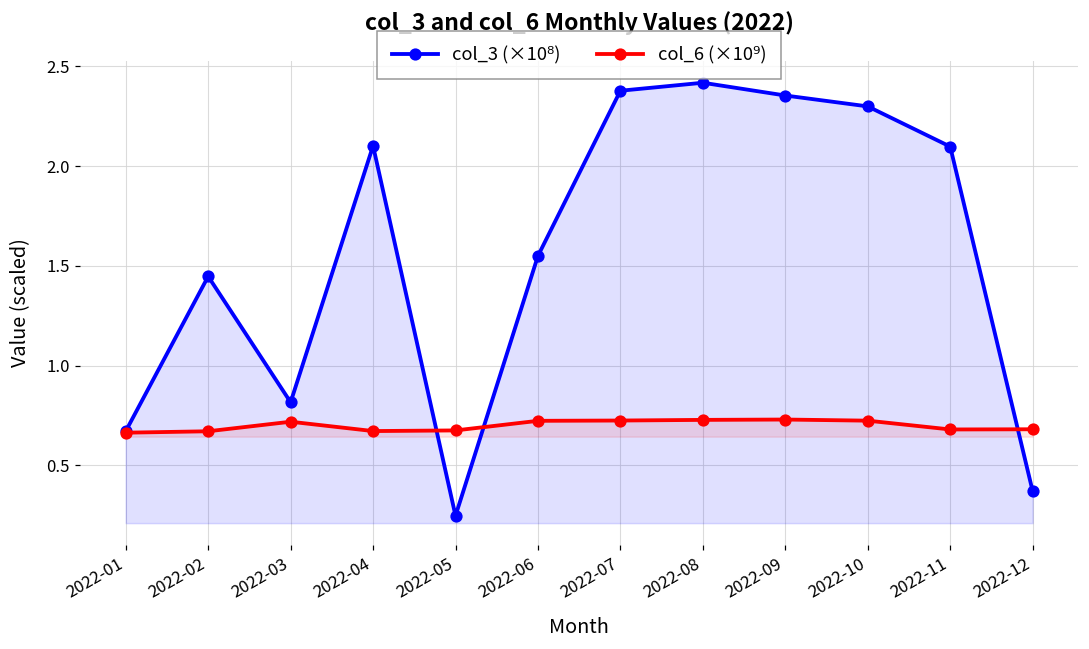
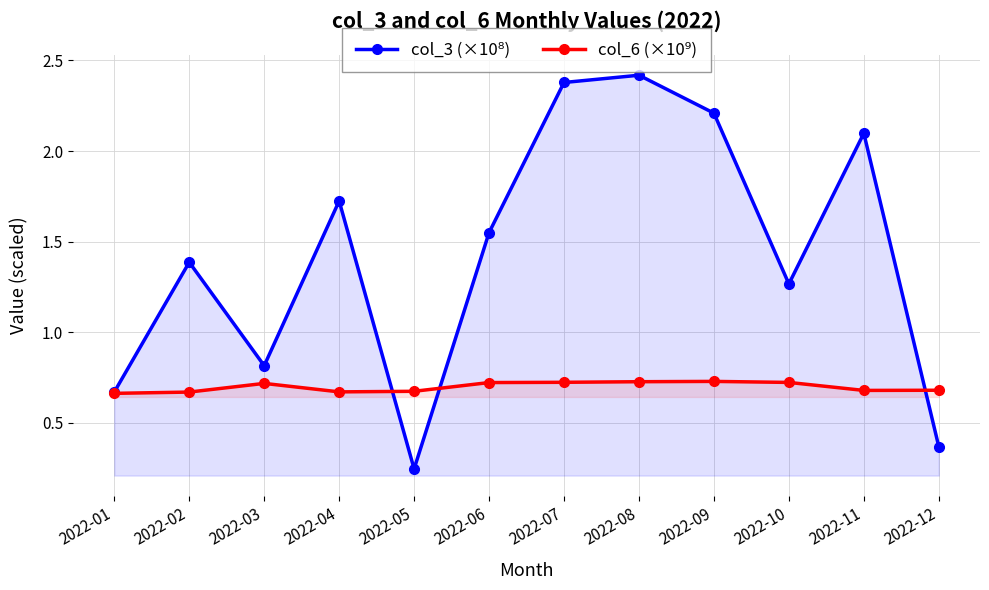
col_3 (×10⁸), 2022-02: 1.45 -> 1.39
col_3 (×10⁸), 2022-04: 2.10 -> 1.72
col_3 (×10⁸), 2022-09: 2.35 -> 2.21
col_3 (×10⁸), 2022-10: 2.30 -> 1.27
